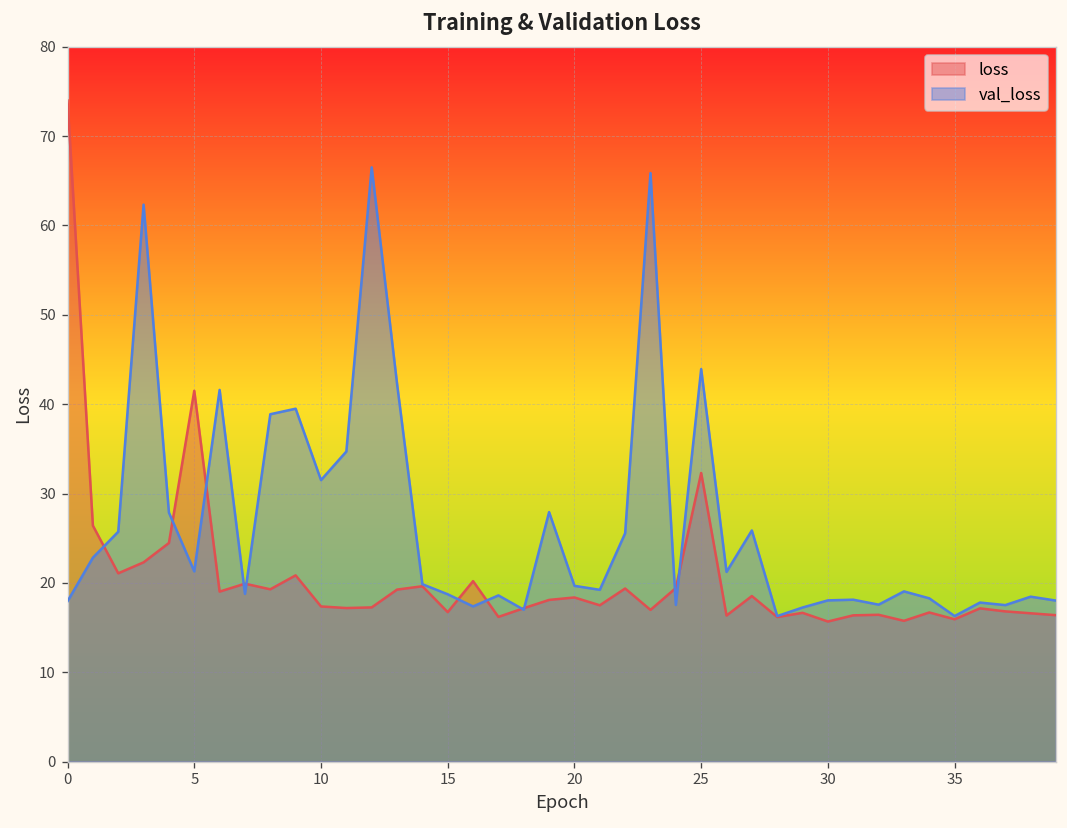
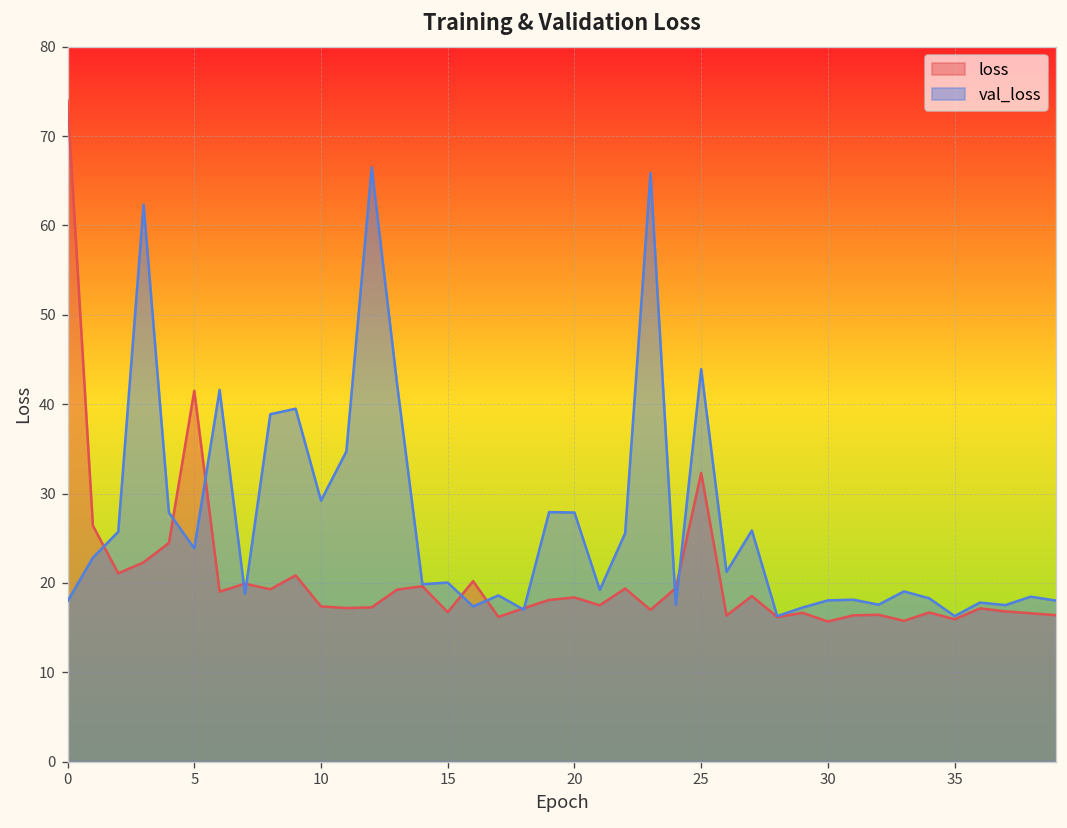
val_loss, 5: 21 -> 24
val_loss, 10: 32 -> 29
val_loss, 15: 19 -> 20
val_loss, 20: 20 -> 28
